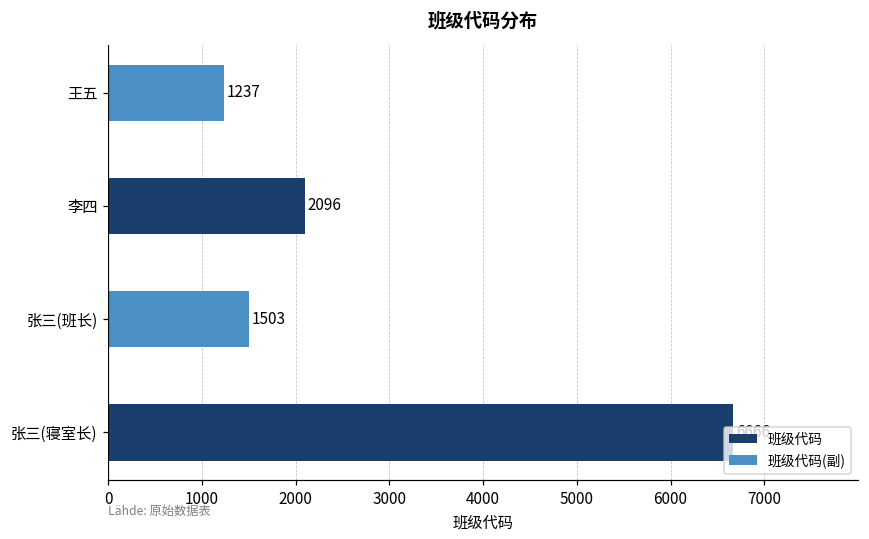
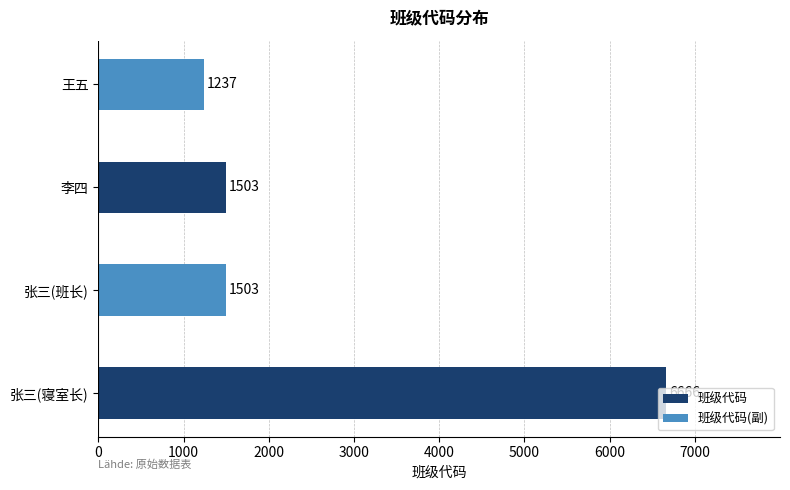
李四: 2096 -> 1503
